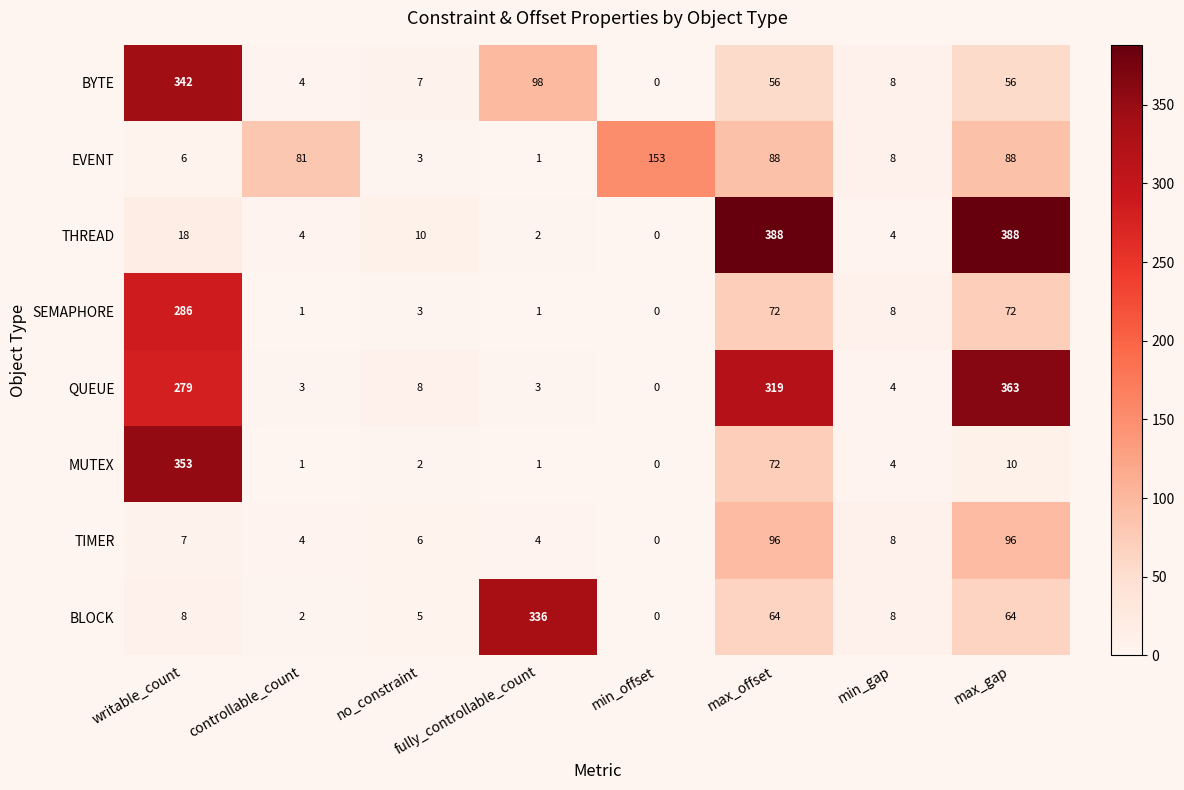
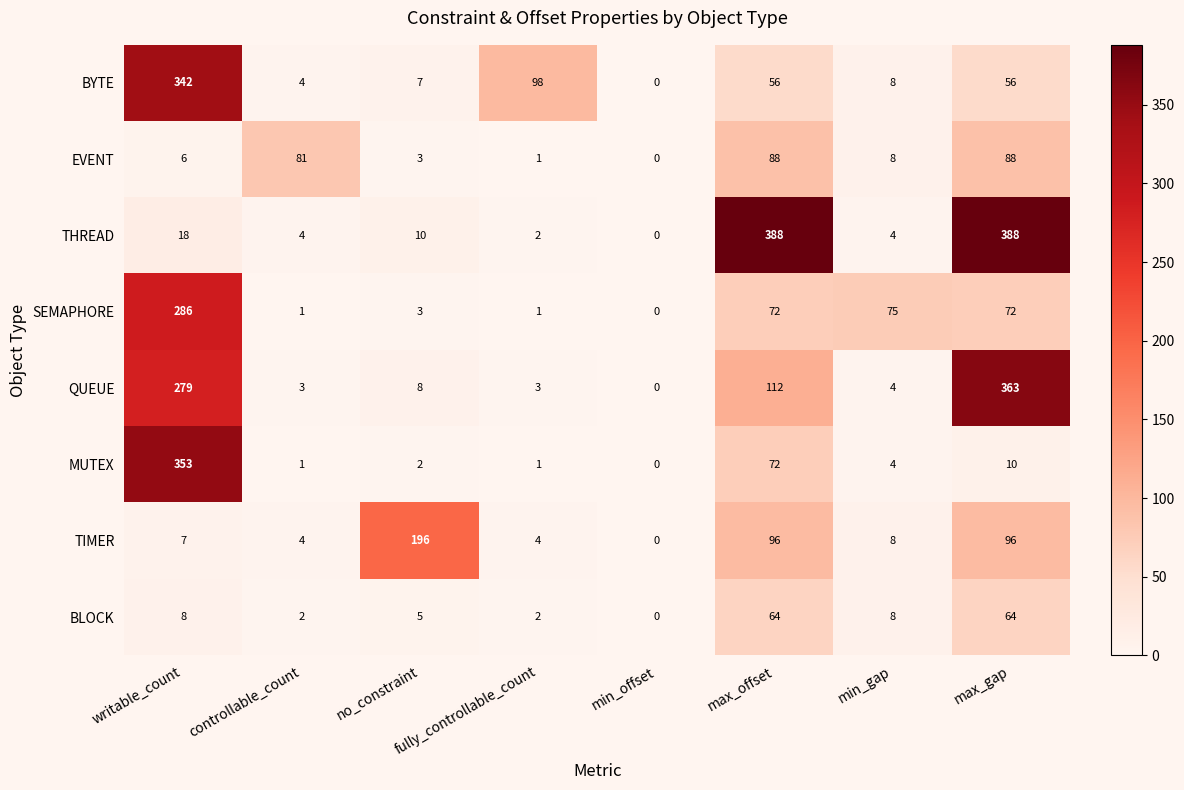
EVENT, min_offset: 153 -> 0
SEMAPHORE, min_gap: 8 -> 75
QUEUE, max_offset: 319 -> 112
TIMER, no_constraint: 6 -> 196
BLOCK, fully_controllable_count: 336 -> 2
